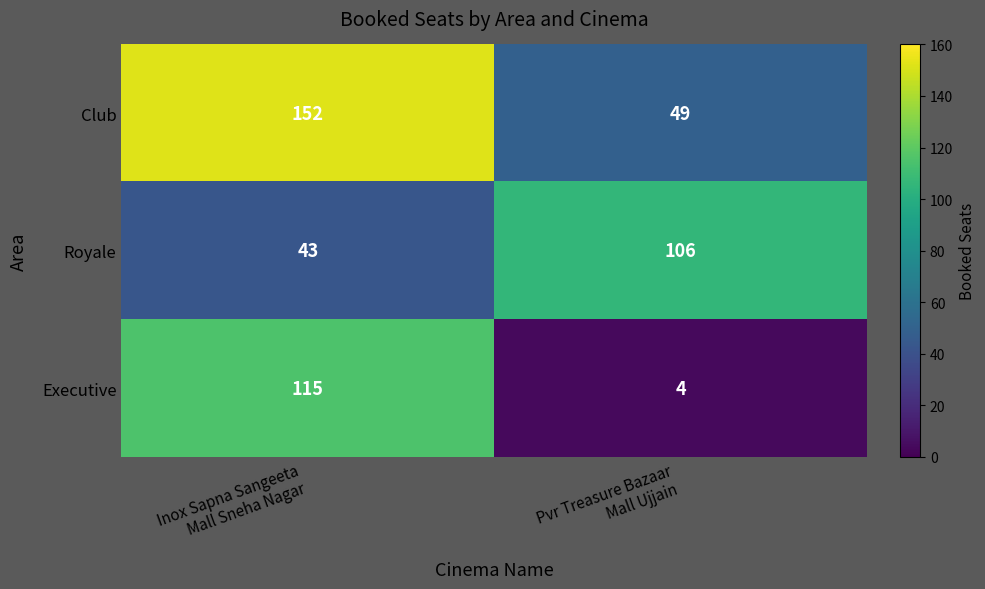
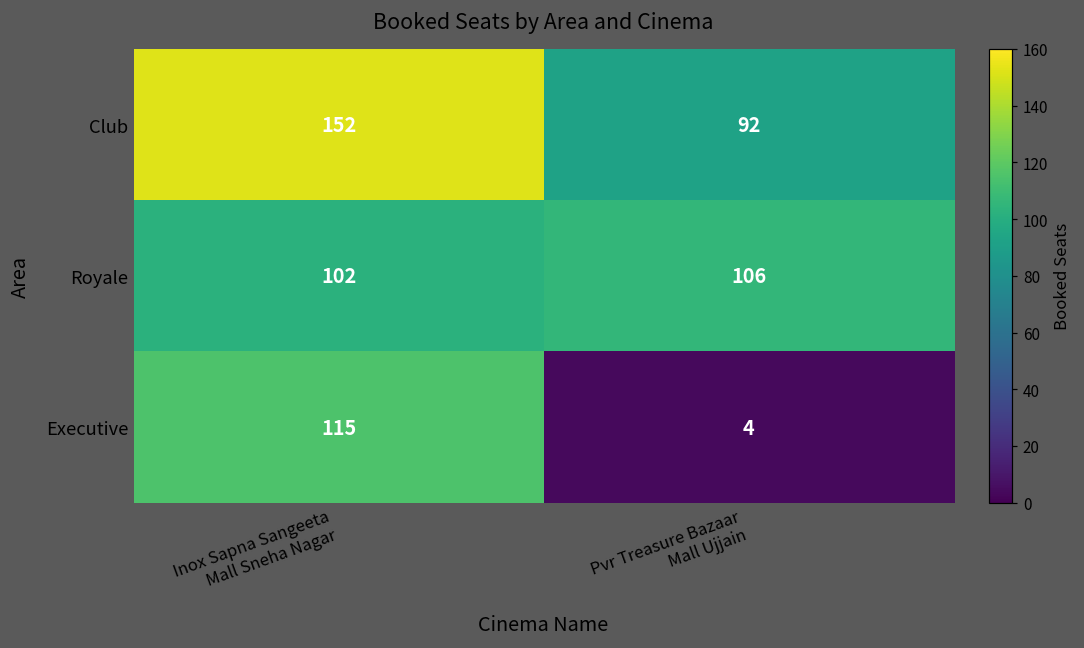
Club, Pvr Treasure Bazaar Mall Ujjain: 49 -> 92
Royale, Inox Sapna Sangeeta Mall Sneha Nagar: 43 -> 102
